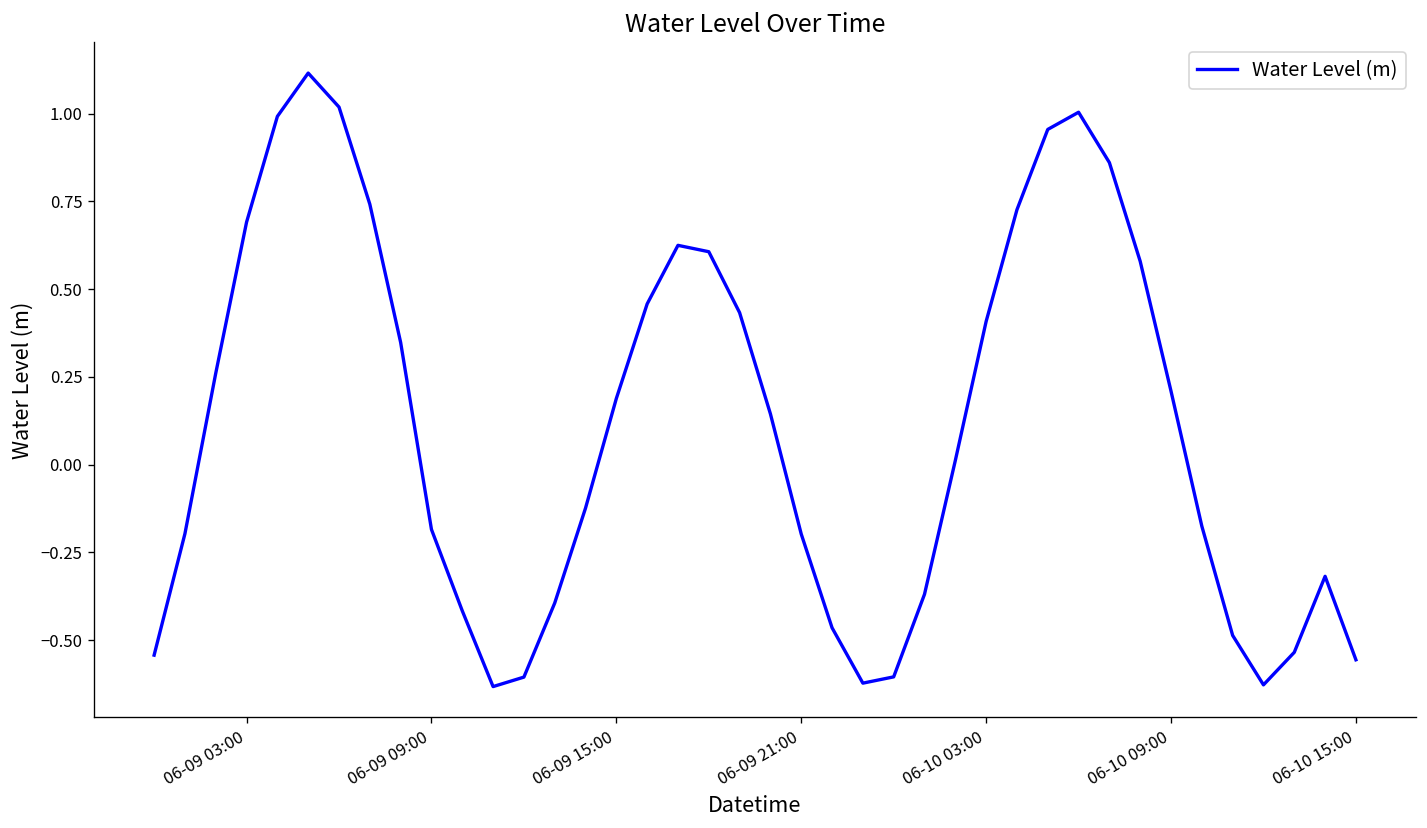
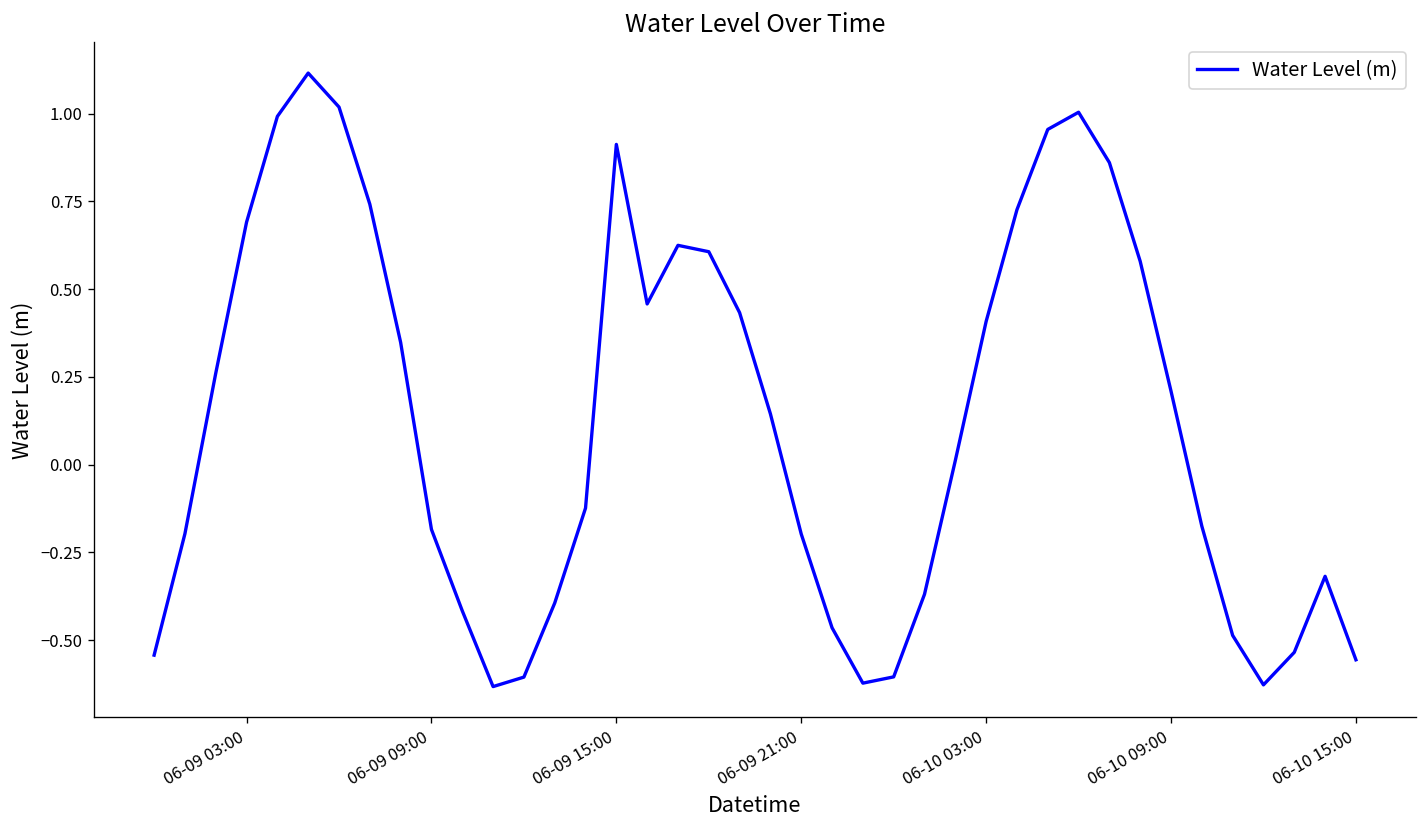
06-09 15:00: 0.19 -> 0.91
